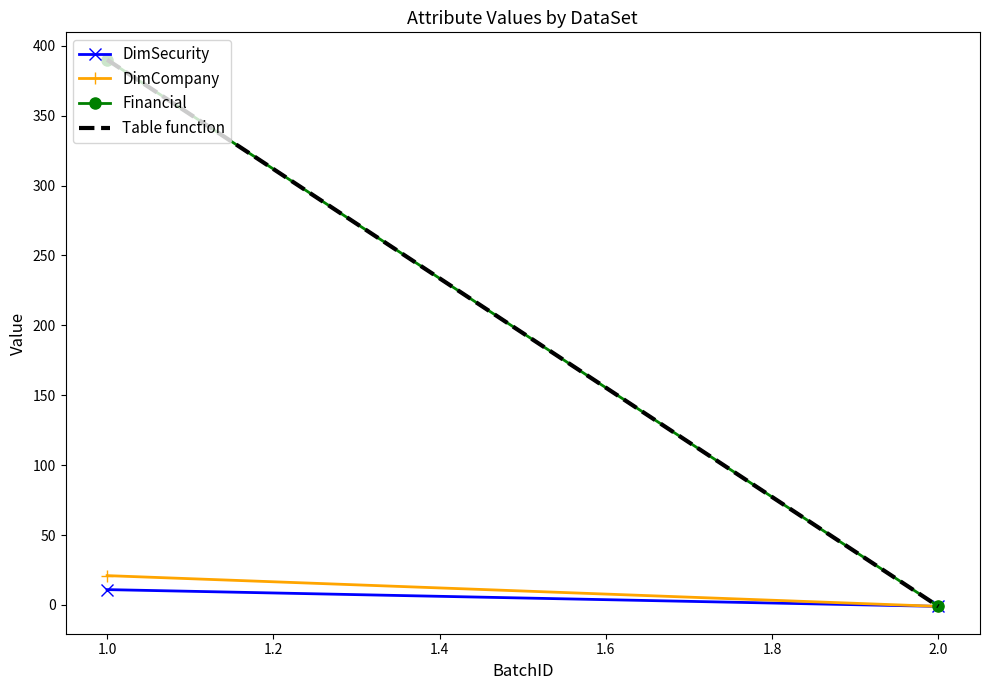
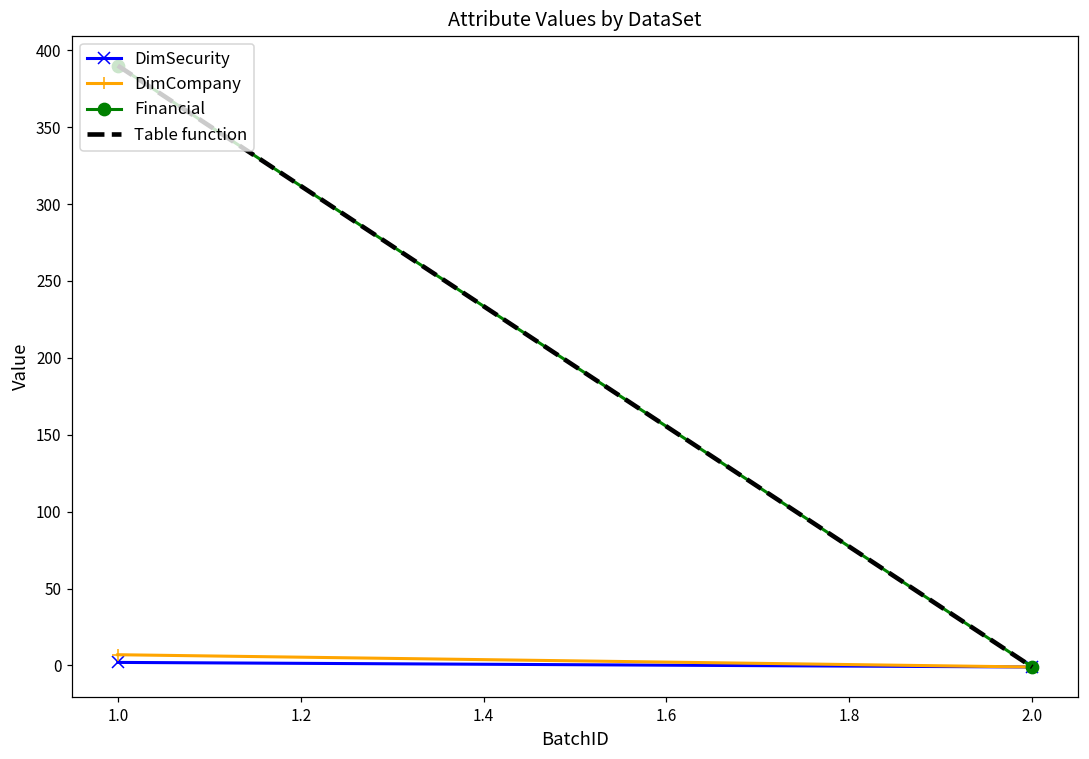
DimSecurity, 1.0: 11 -> 2
DimCompany, 1.0: 21 -> 7
